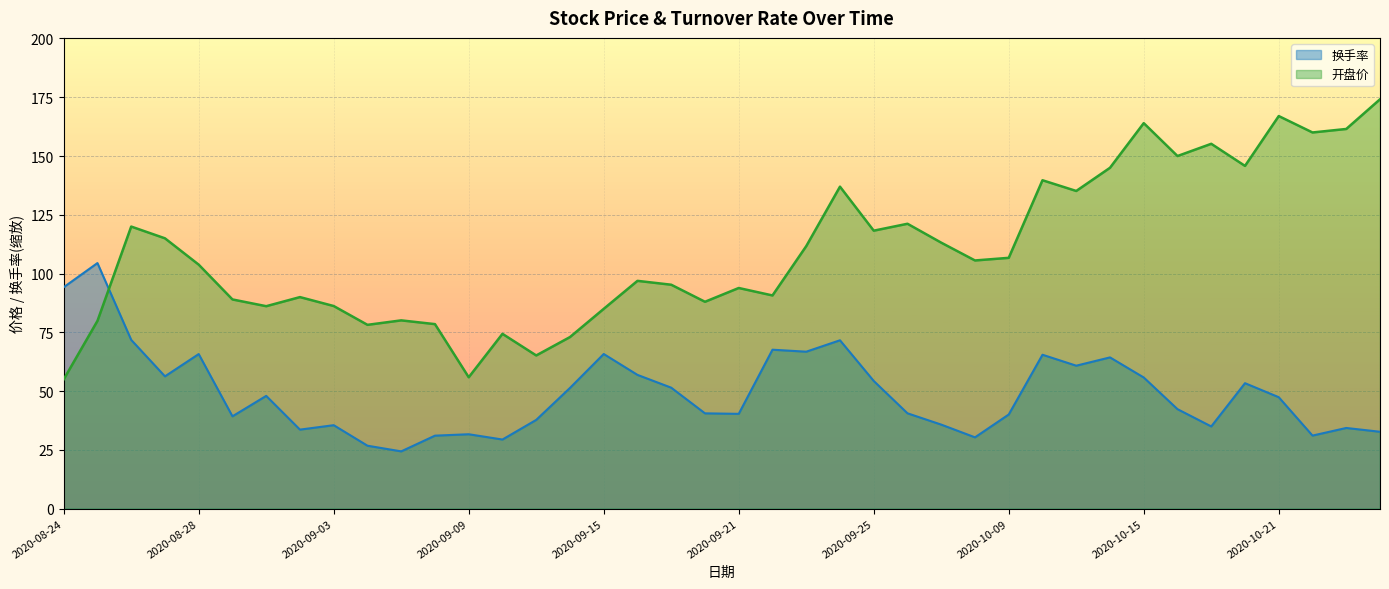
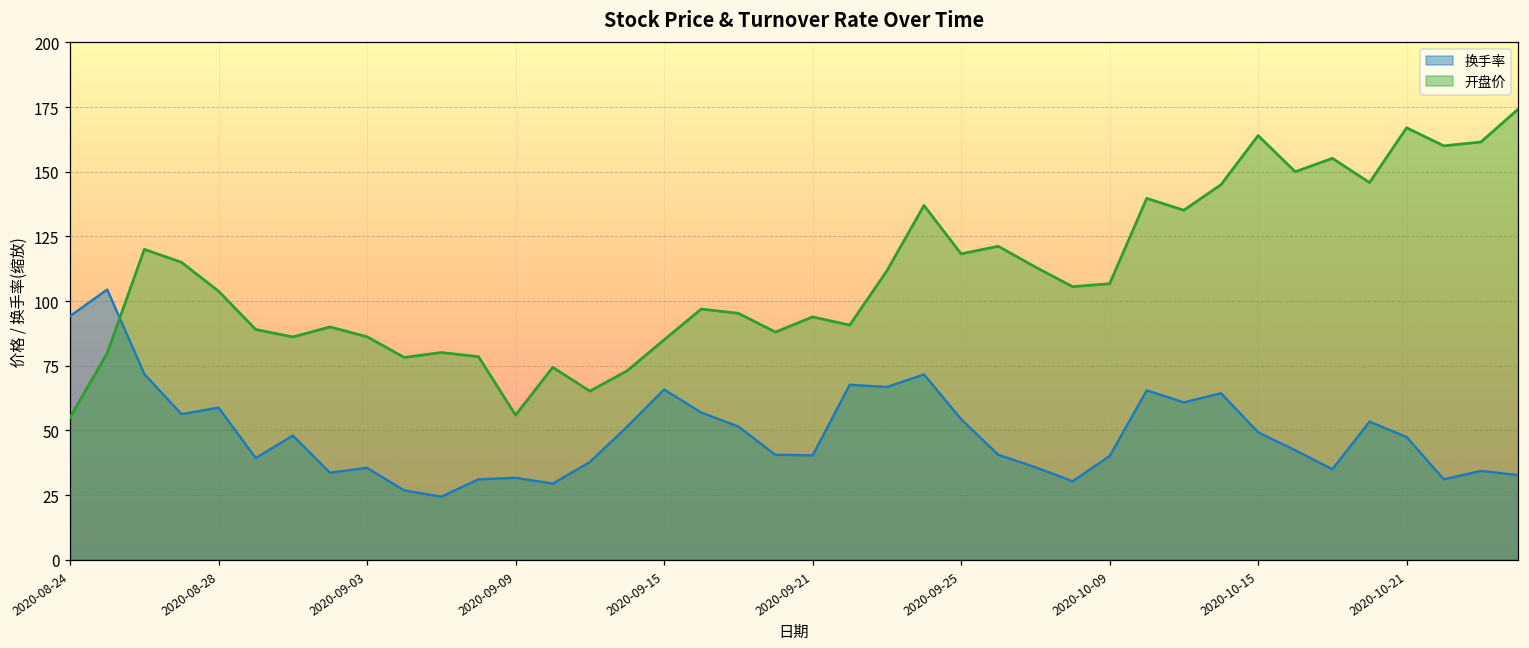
换手率, 2020-08-28: 66 -> 59
换手率, 2020-10-15: 56 -> 49
